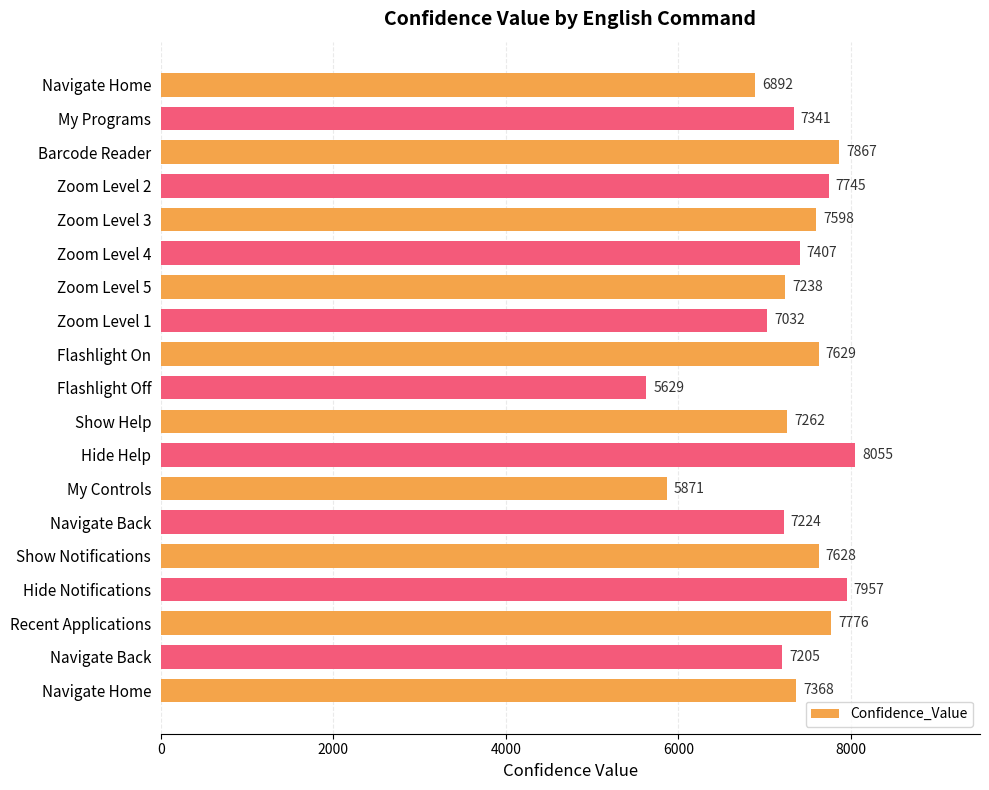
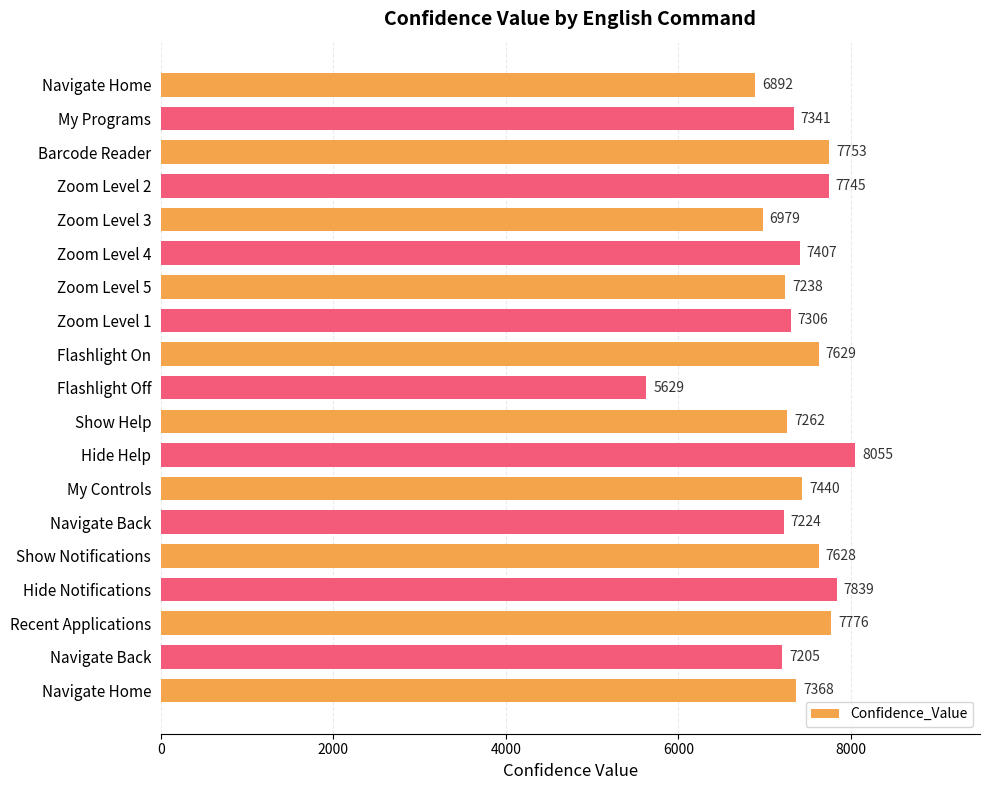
Barcode Reader: 7867 -> 7753
Zoom Level 3: 7598 -> 6979
Zoom Level 1: 7032 -> 7306
My Controls: 5871 -> 7440
Hide Notifications: 7957 -> 7839
